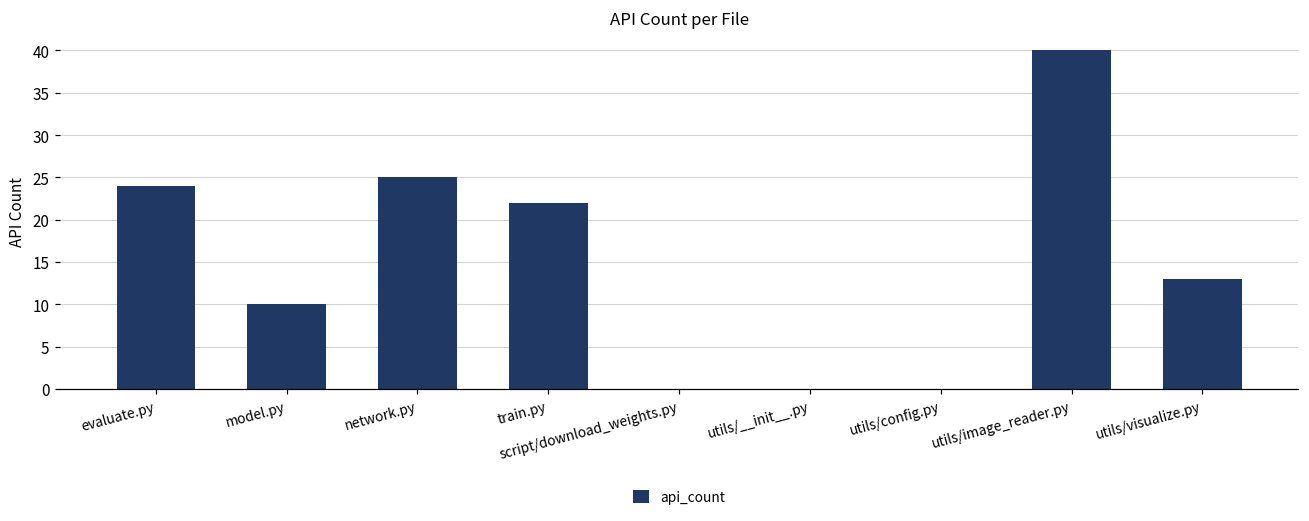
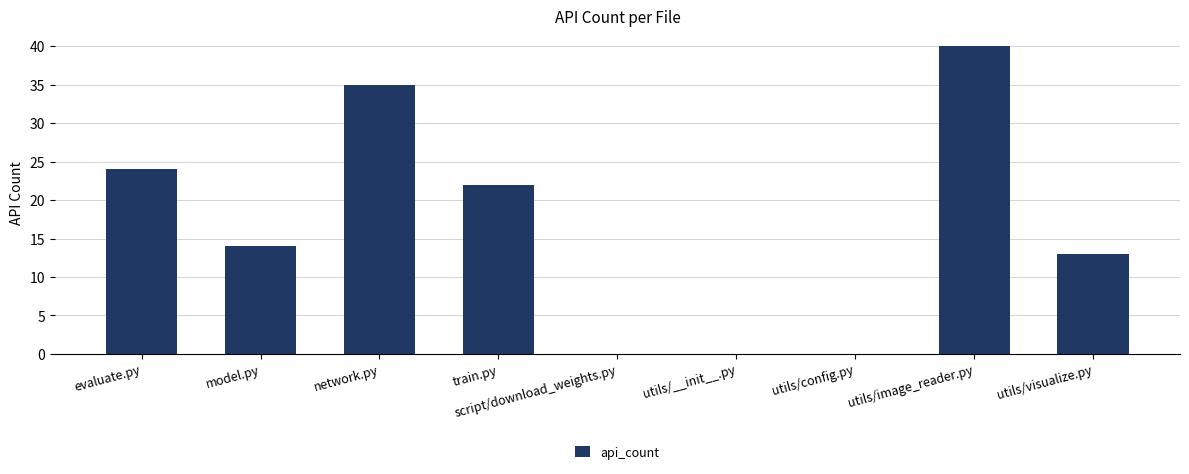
model.py: 10 -> 14
network.py: 25 -> 35
